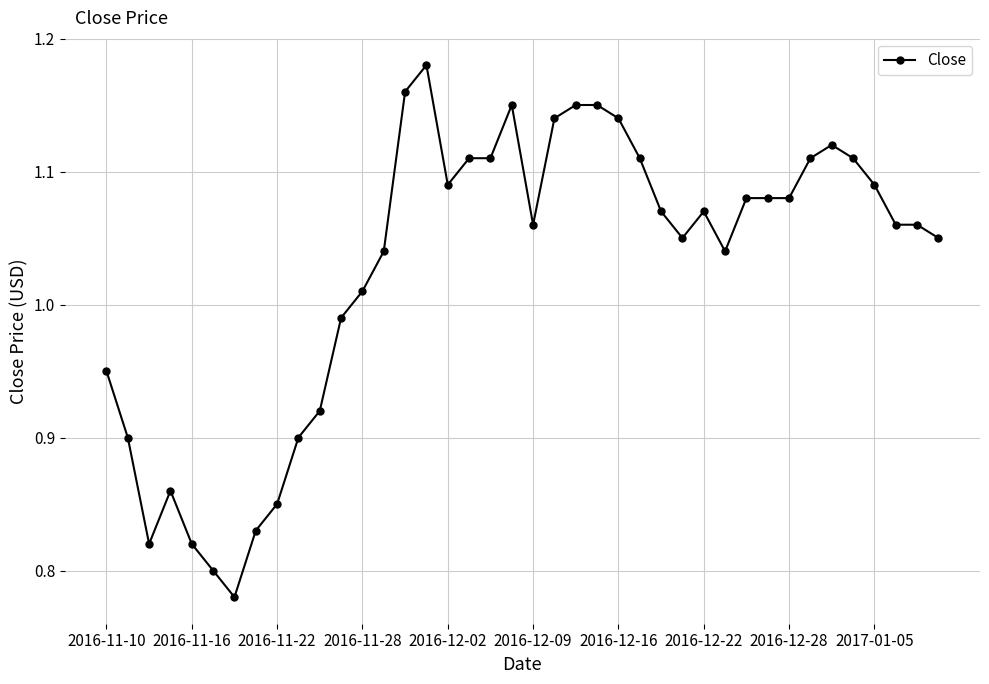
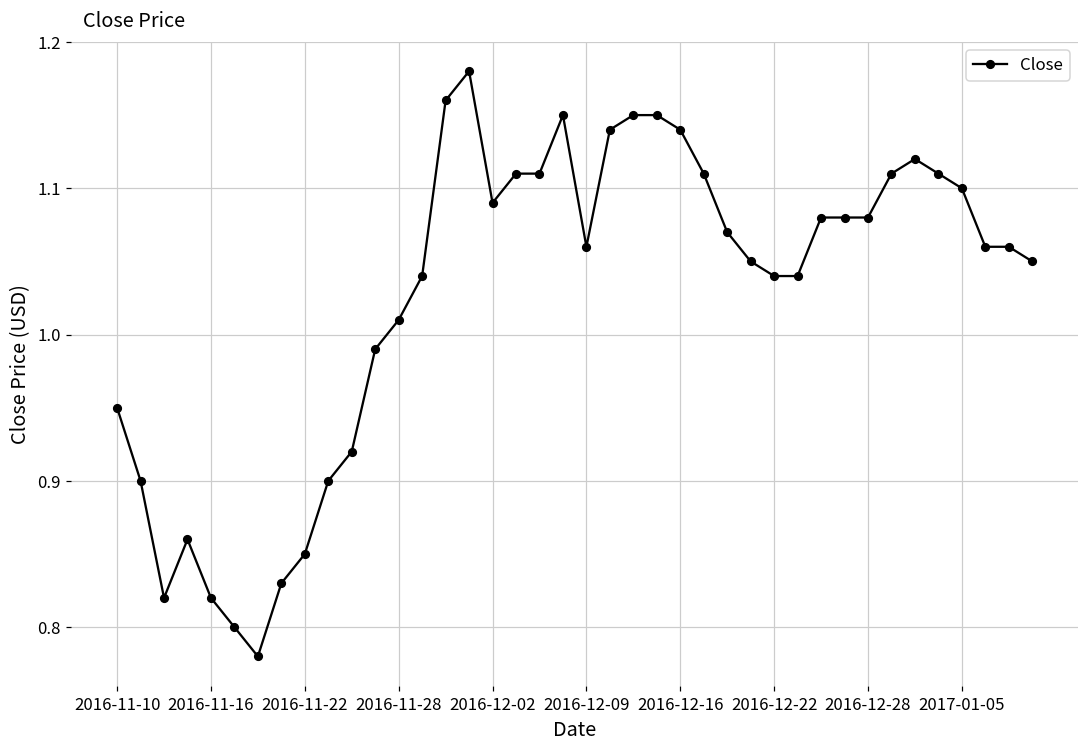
2016-12-22: 1.07 -> 1.04
2017-01-05: 1.09 -> 1.10
